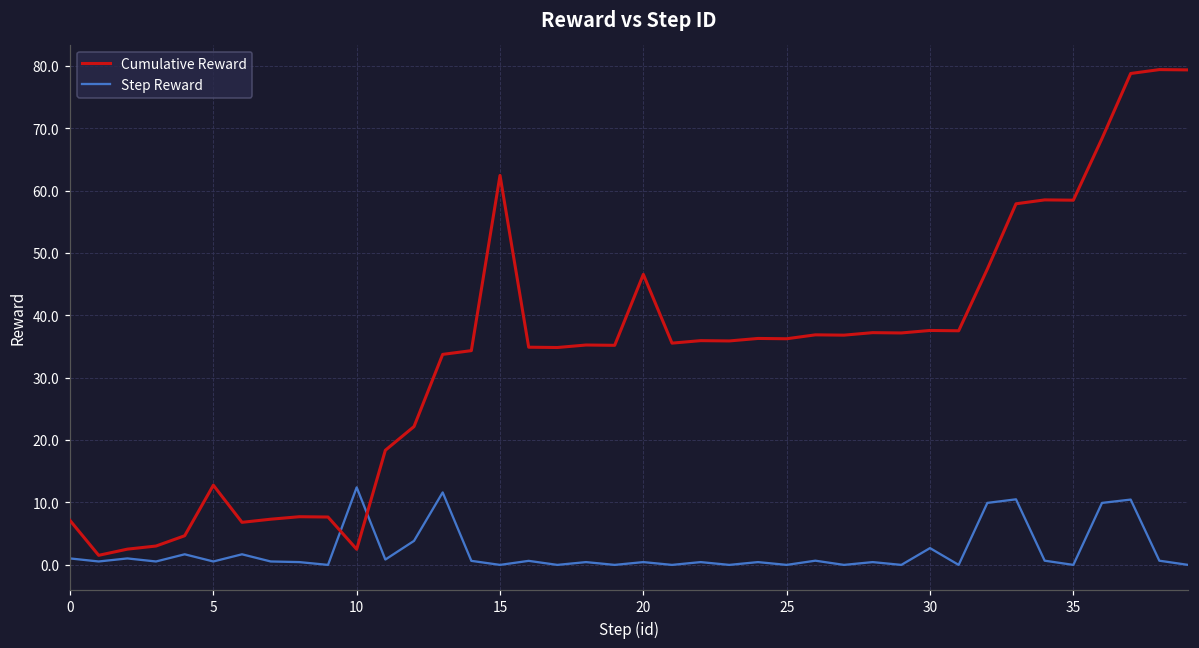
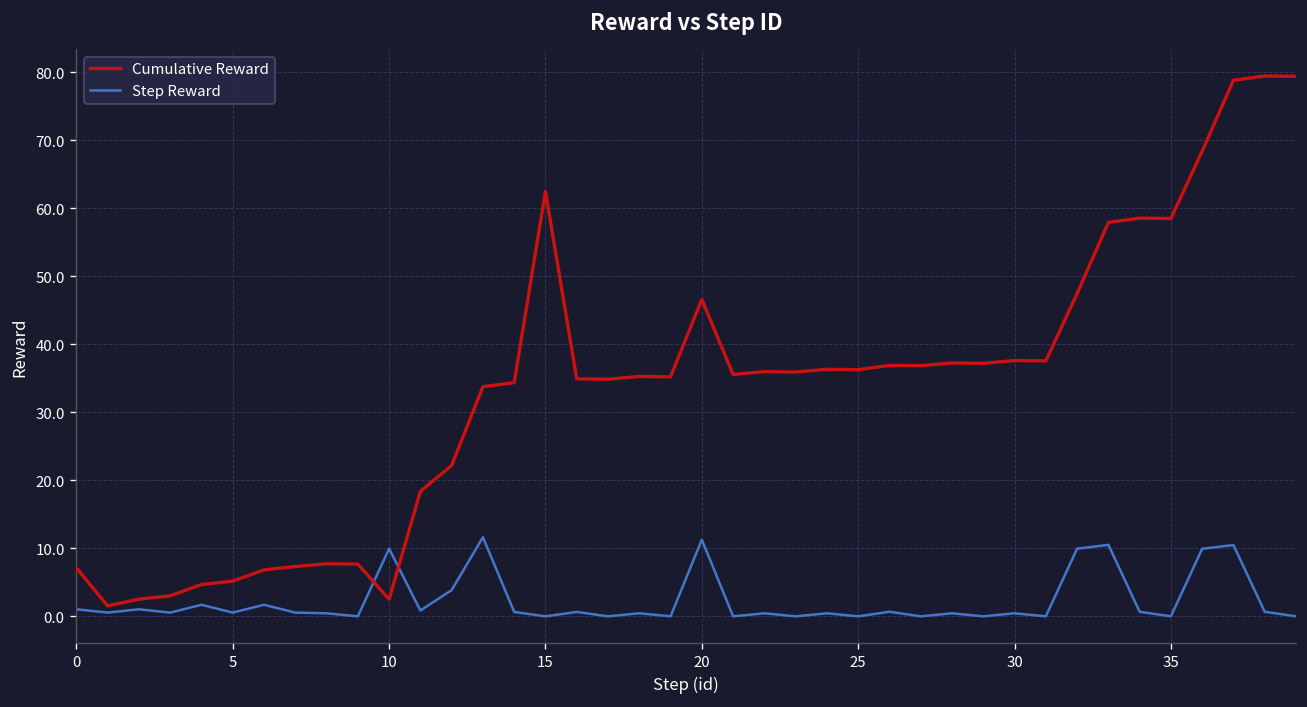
Cumulative Reward, 5: 13 -> 5
Step Reward, 10: 12 -> 10
Step Reward, 20: 0 -> 11
Step Reward, 30: 3 -> 0
